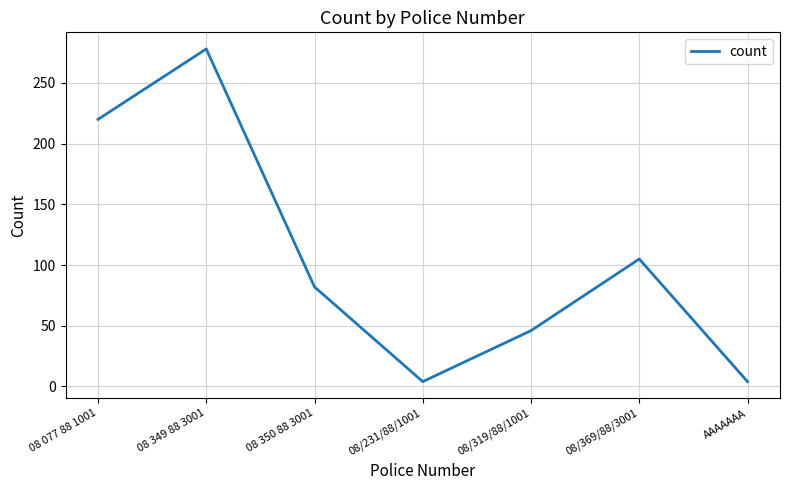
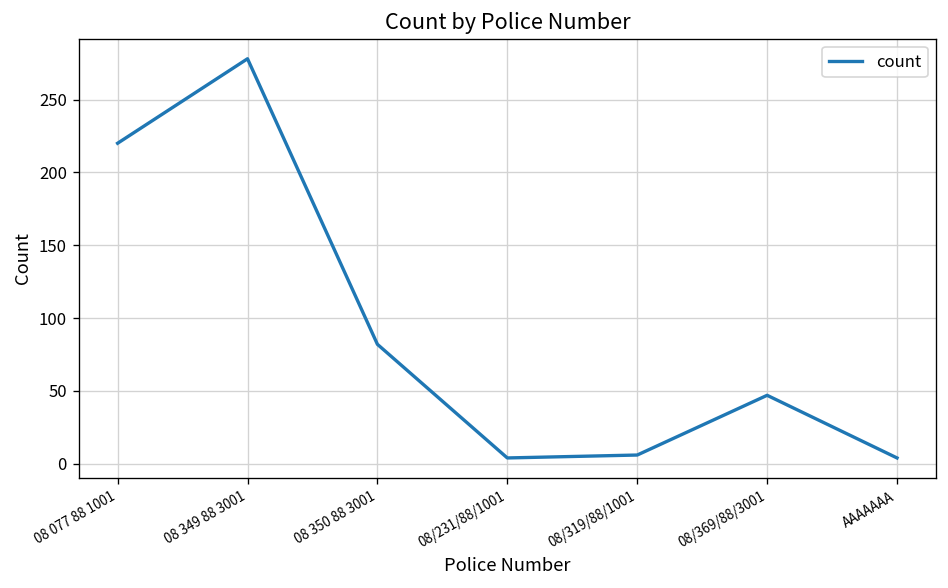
08/319/88/1001: 46 -> 6
08/369/88/3001: 105 -> 47
